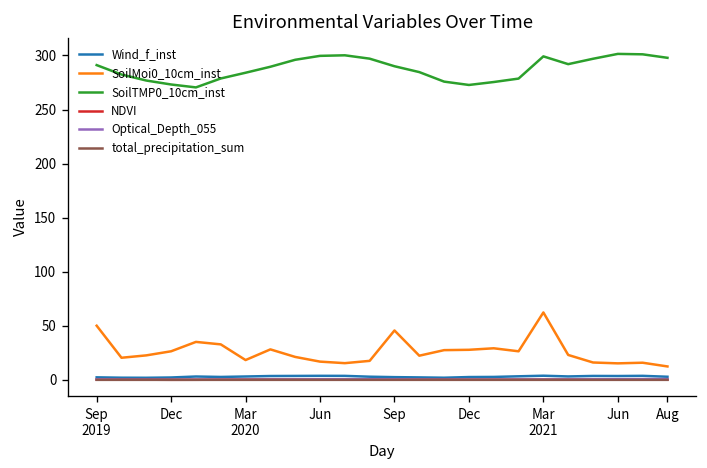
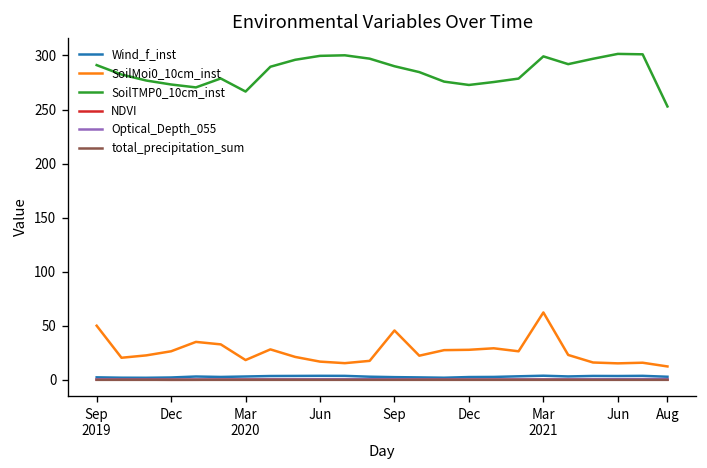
SoilTMP0_10cm_inst, Mar 2020: 280 -> 270
SoilTMP0_10cm_inst, Aug: 300 -> 250
